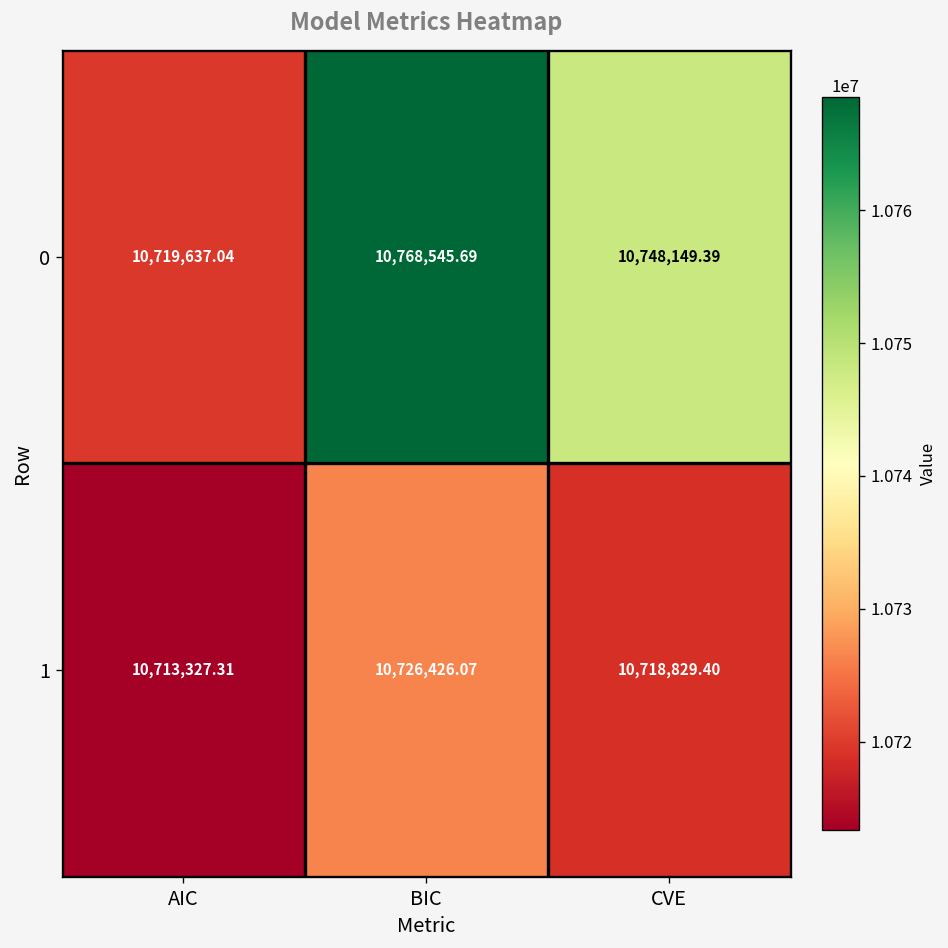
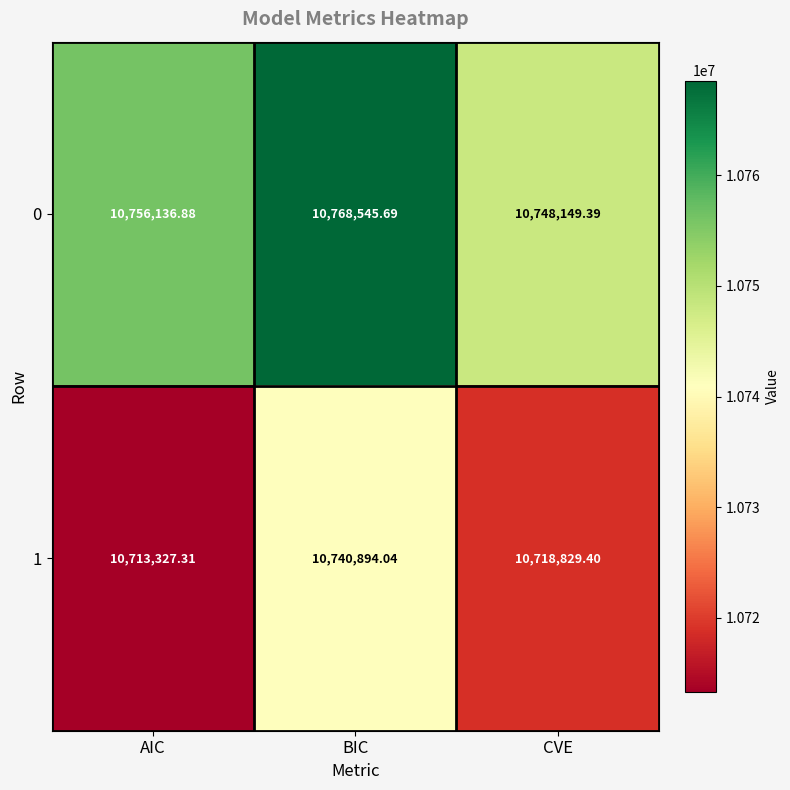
0, AIC: 10,719,637.04 -> 10,756,136.88
1, BIC: 10,726,426.07 -> 10,740,894.04
